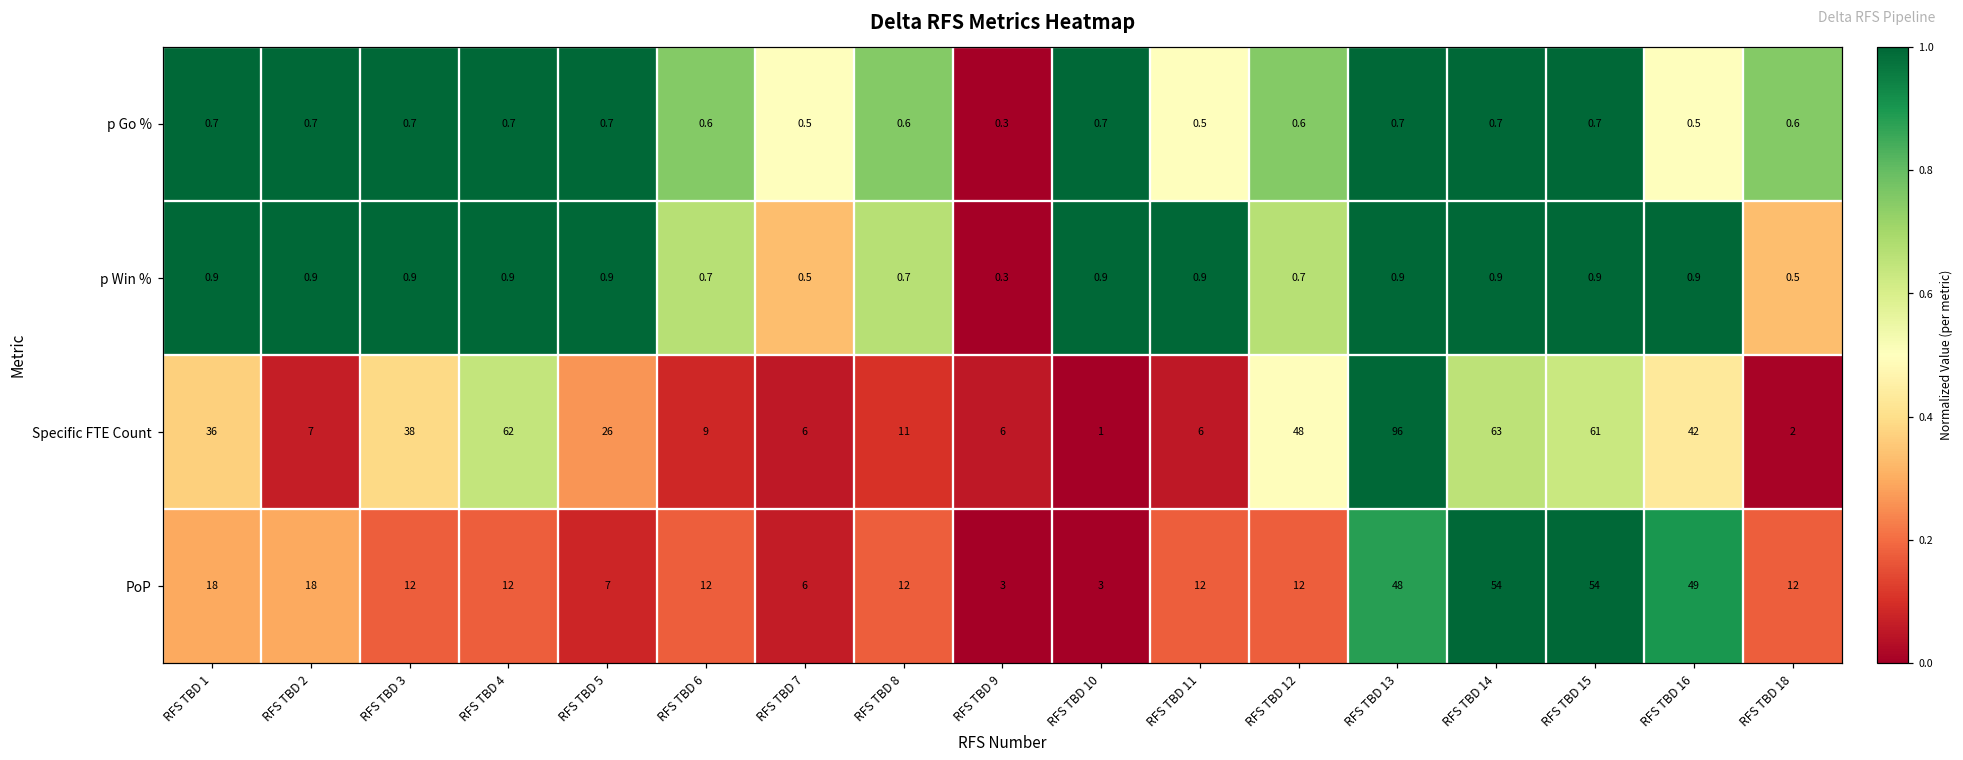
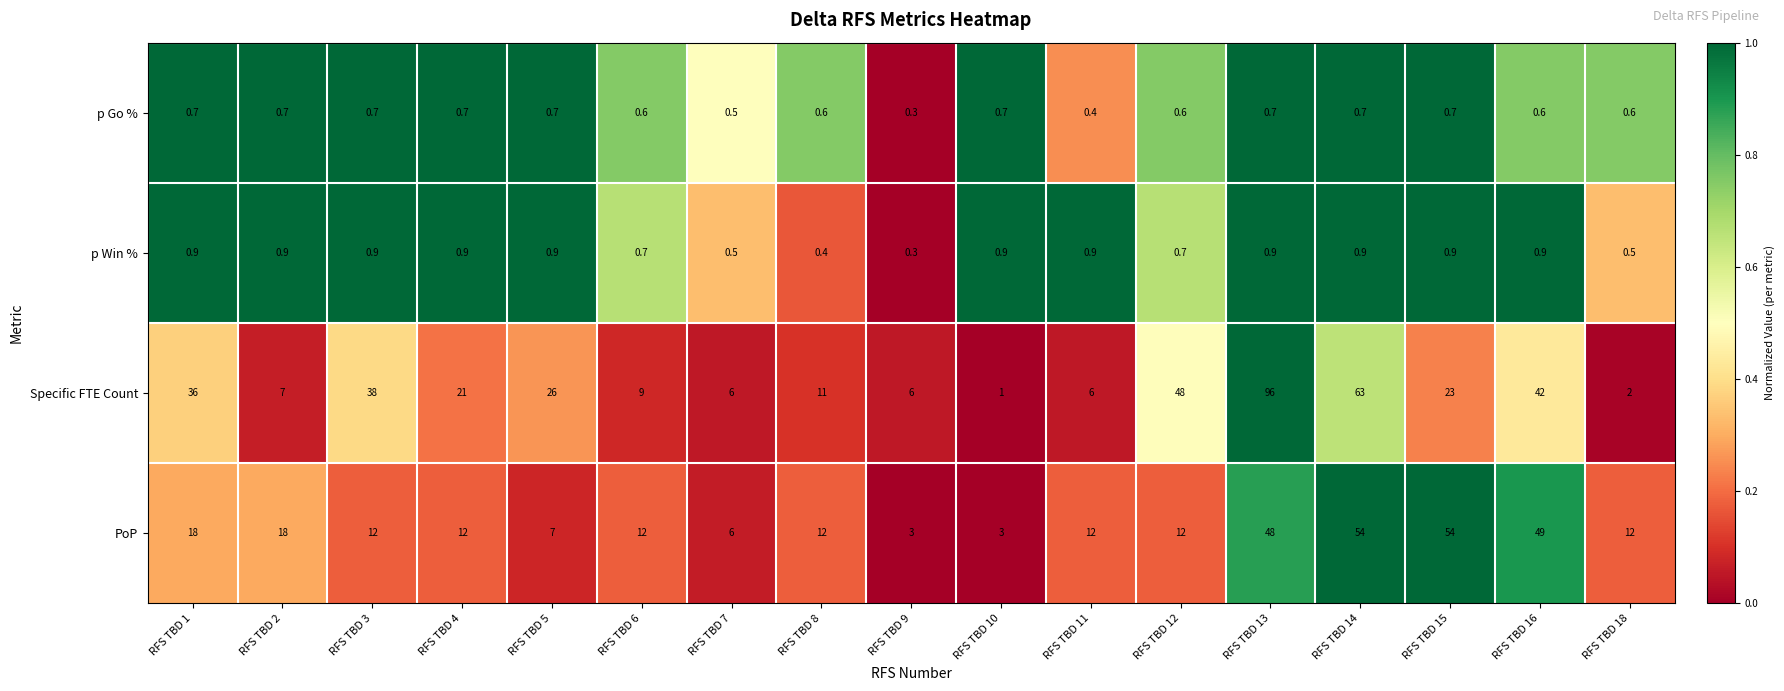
p Go %, RFS TBD 11: 0.5 -> 0.4
p Go %, RFS TBD 16: 0.5 -> 0.6
p Win %, RFS TBD 8: 0.7 -> 0.4
Specific FTE Count, RFS TBD 4: 62 -> 21
Specific FTE Count, RFS TBD 15: 61 -> 23
